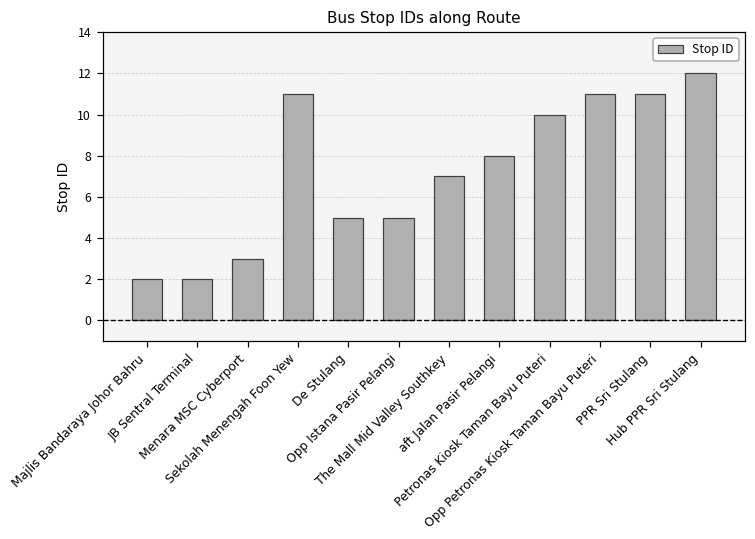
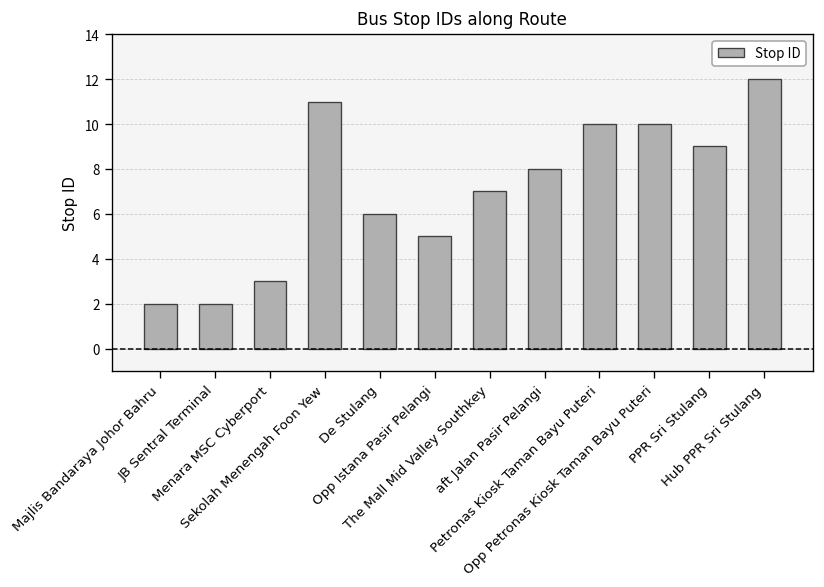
De Stulang: 5 -> 6
Opp Petronas Kiosk Taman Bayu Puteri: 11 -> 10
PPR Sri Stulang: 11 -> 9
